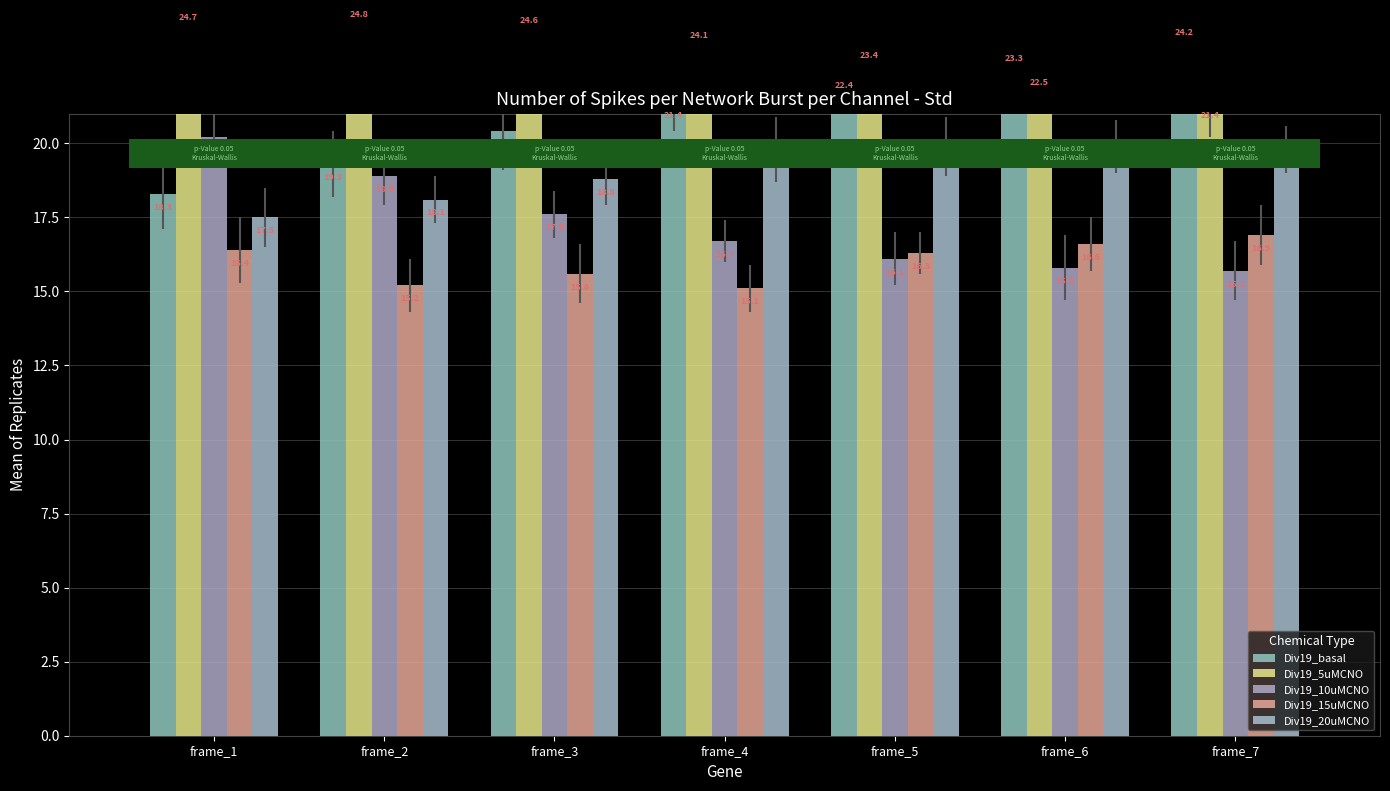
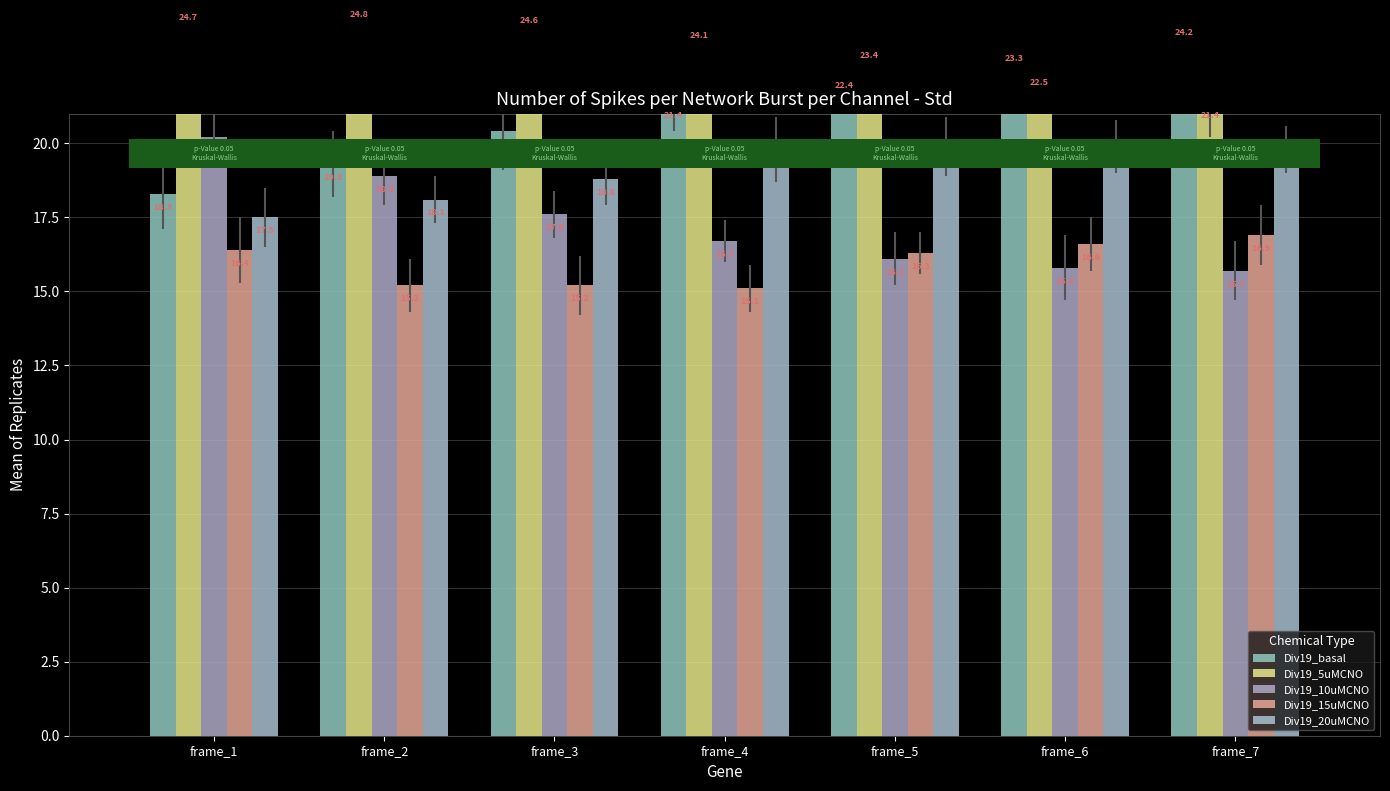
Div19_15uMCNO, frame_3: 15.6 -> 15.2
